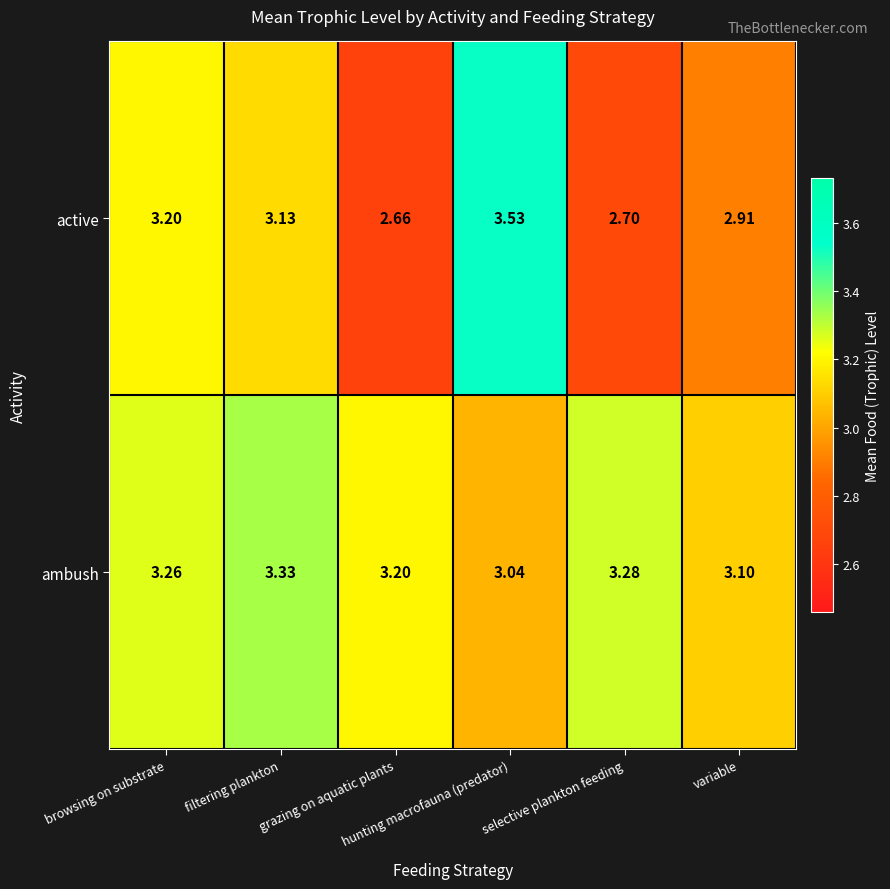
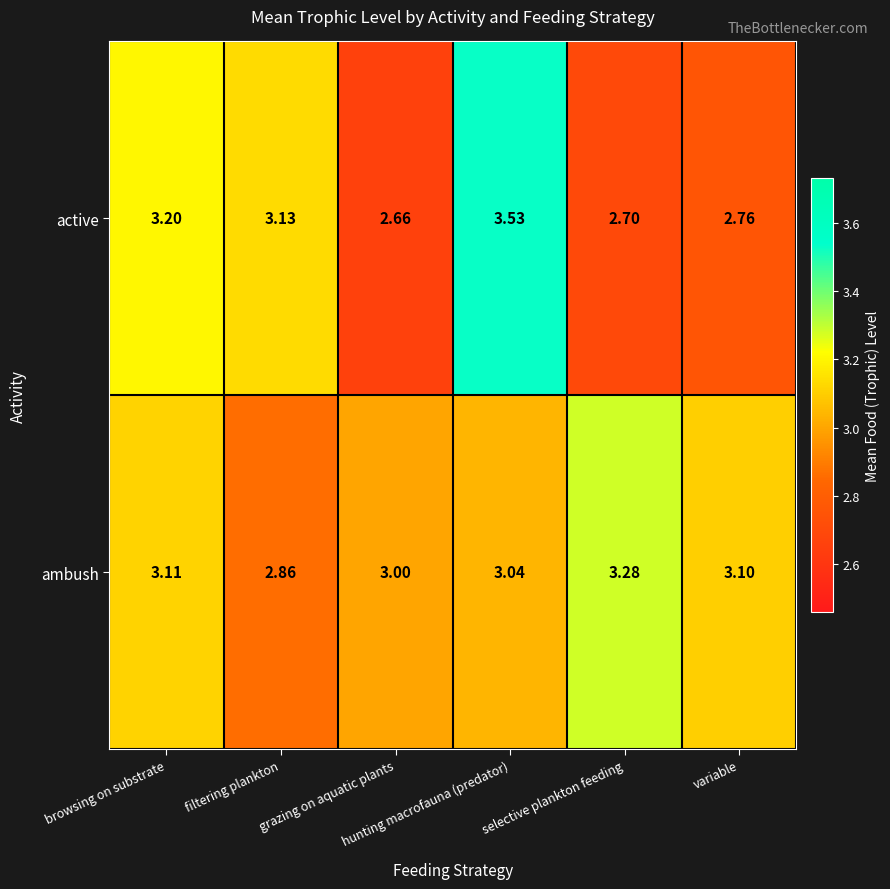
active, variable: 2.91 -> 2.76
ambush, browsing on substrate: 3.26 -> 3.11
ambush, filtering plankton: 3.33 -> 2.86
ambush, grazing on aquatic plants: 3.20 -> 3.00
